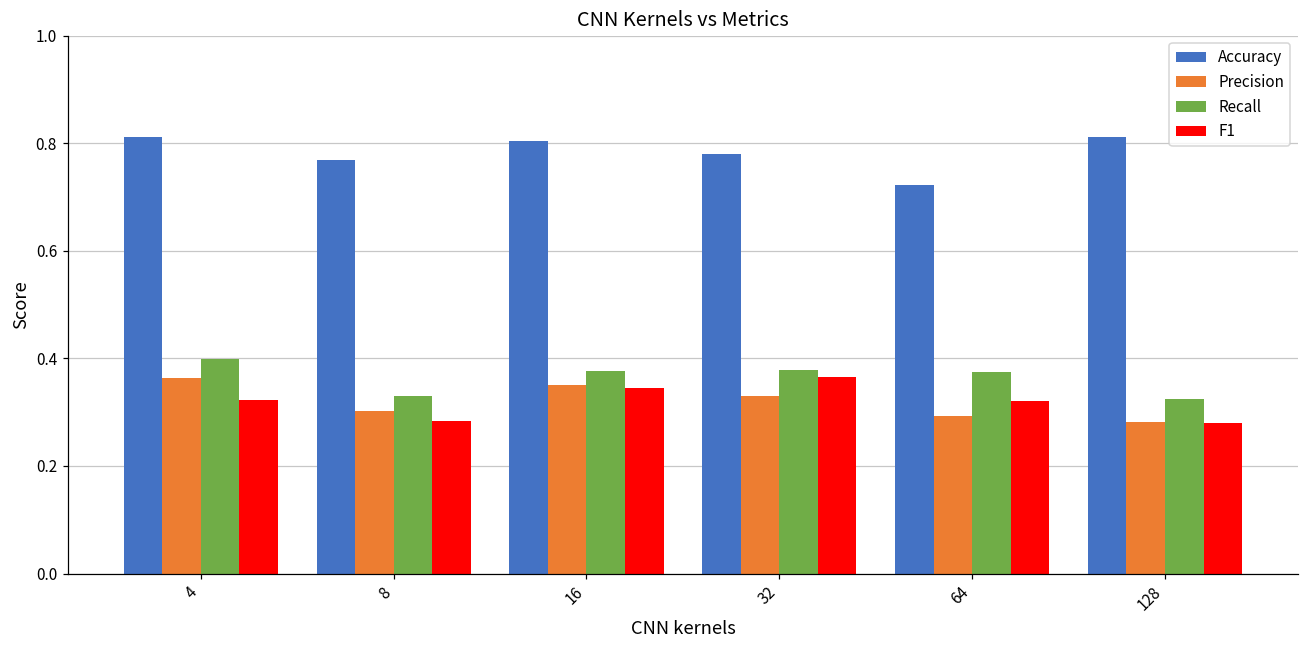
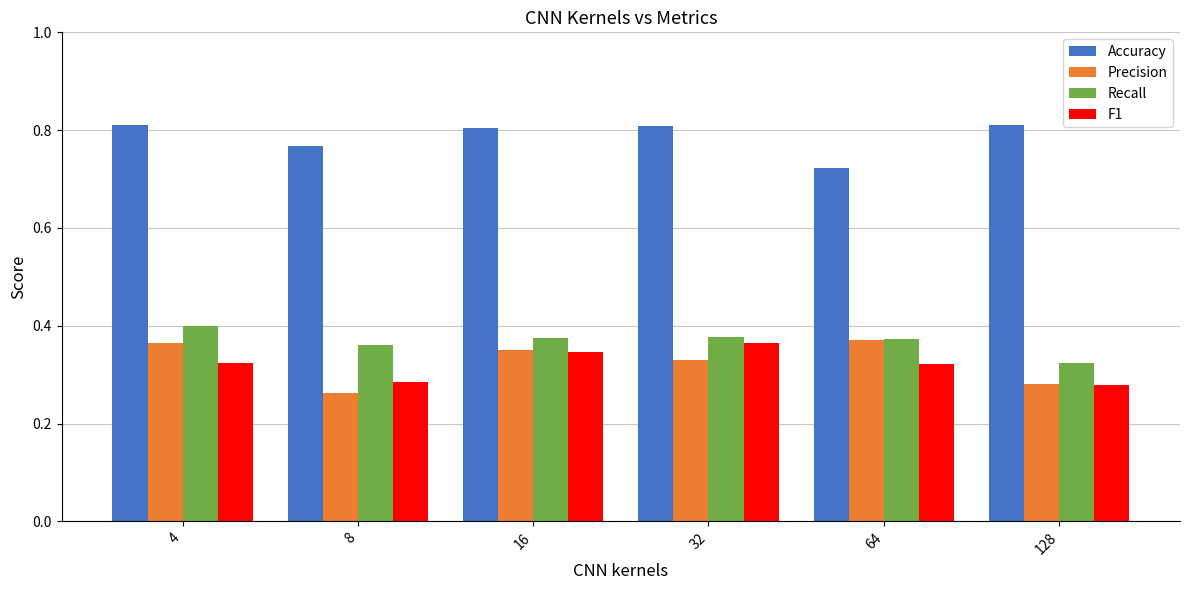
Precision, 8: 0.30 -> 0.26
Recall, 8: 0.33 -> 0.36
Accuracy, 32: 0.78 -> 0.81
Precision, 64: 0.29 -> 0.37
